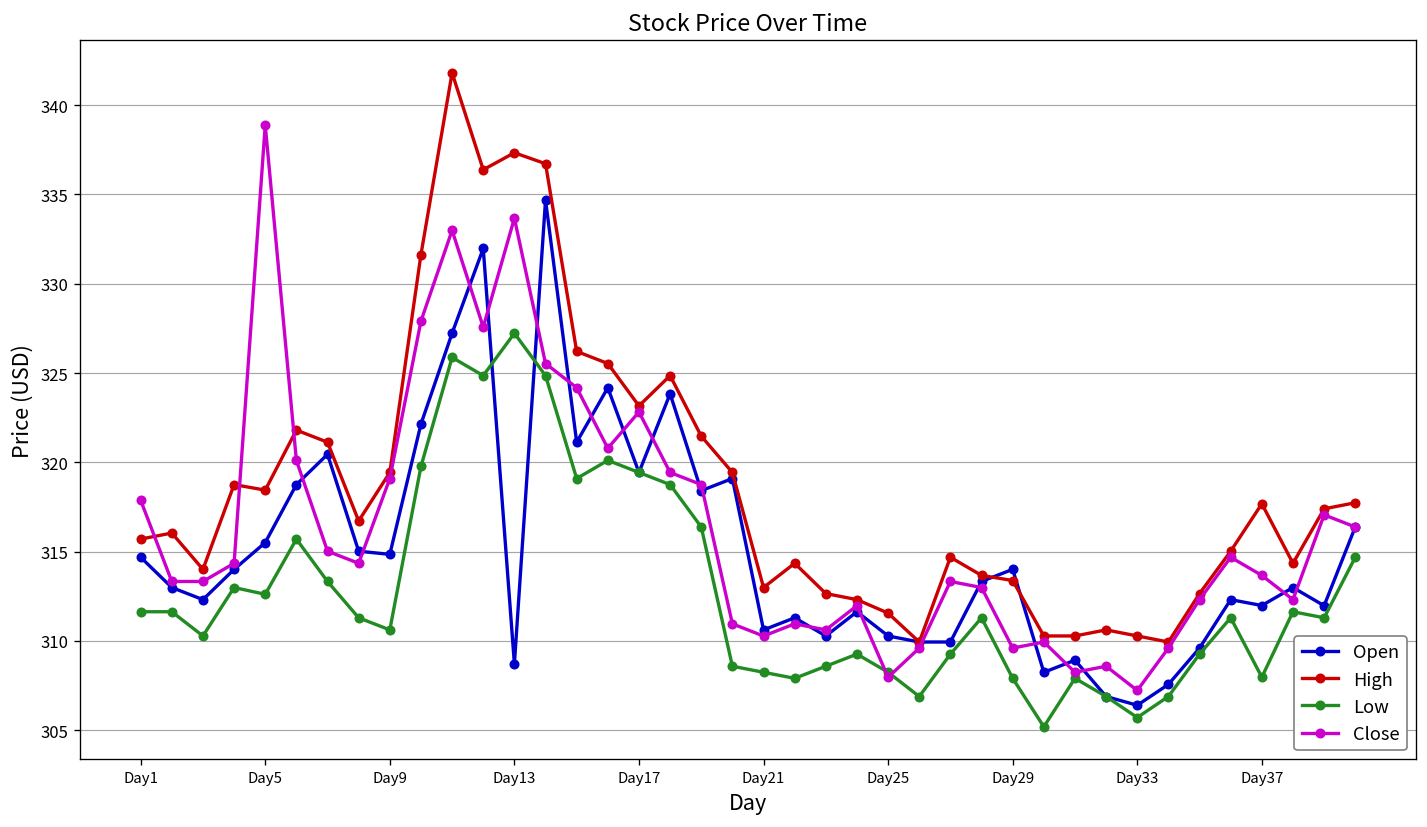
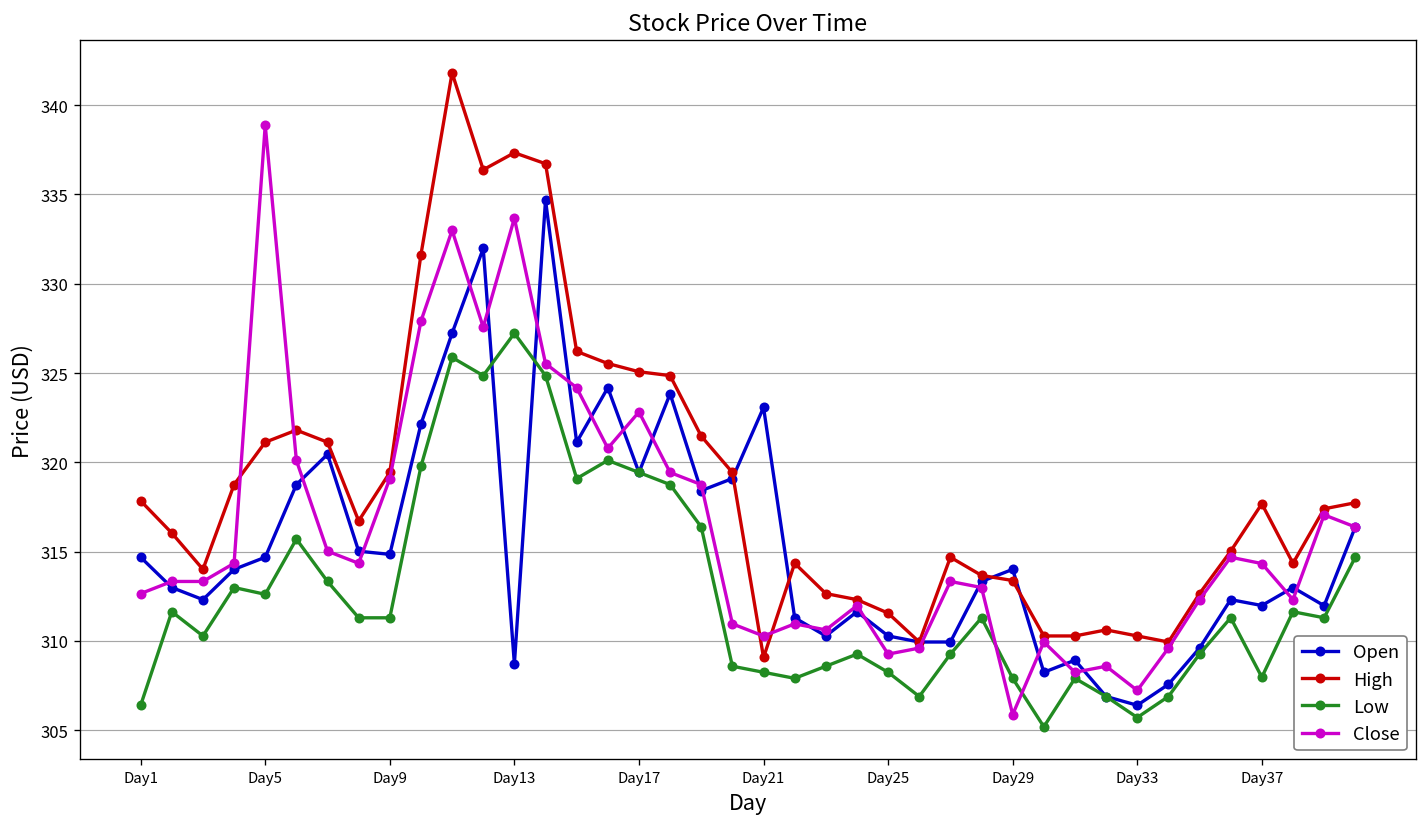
High, Day1: 315.7 -> 317.8
Low, Day1: 311.6 -> 306.4
Close, Day1: 317.9 -> 312.6
Open, Day5: 315.5 -> 314.7
High, Day5: 318.4 -> 321.1
Low, Day9: 310.6 -> 311.3
High, Day17: 323.2 -> 325.1
Open, Day21: 310.6 -> 323.1
High, Day21: 313.0 -> 309.1
Close, Day25: 308.0 -> 309.3
Close, Day29: 309.6 -> 305.9
Close, Day37: 313.7 -> 314.3
